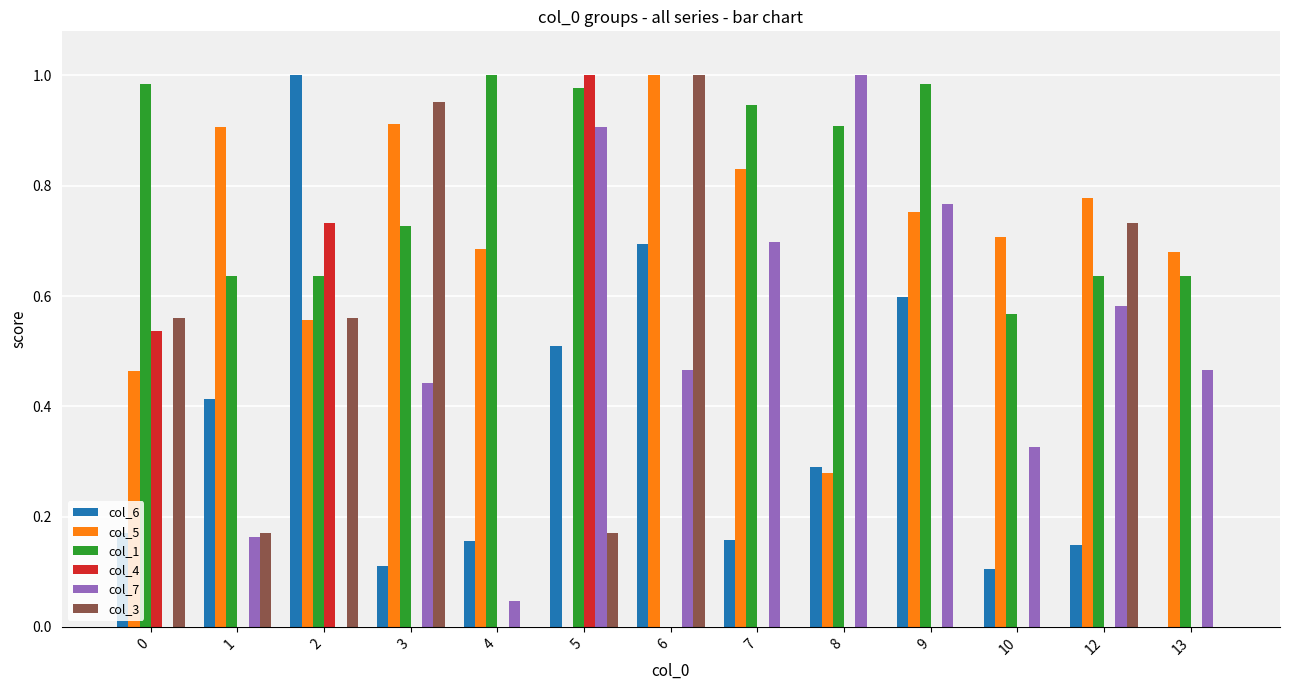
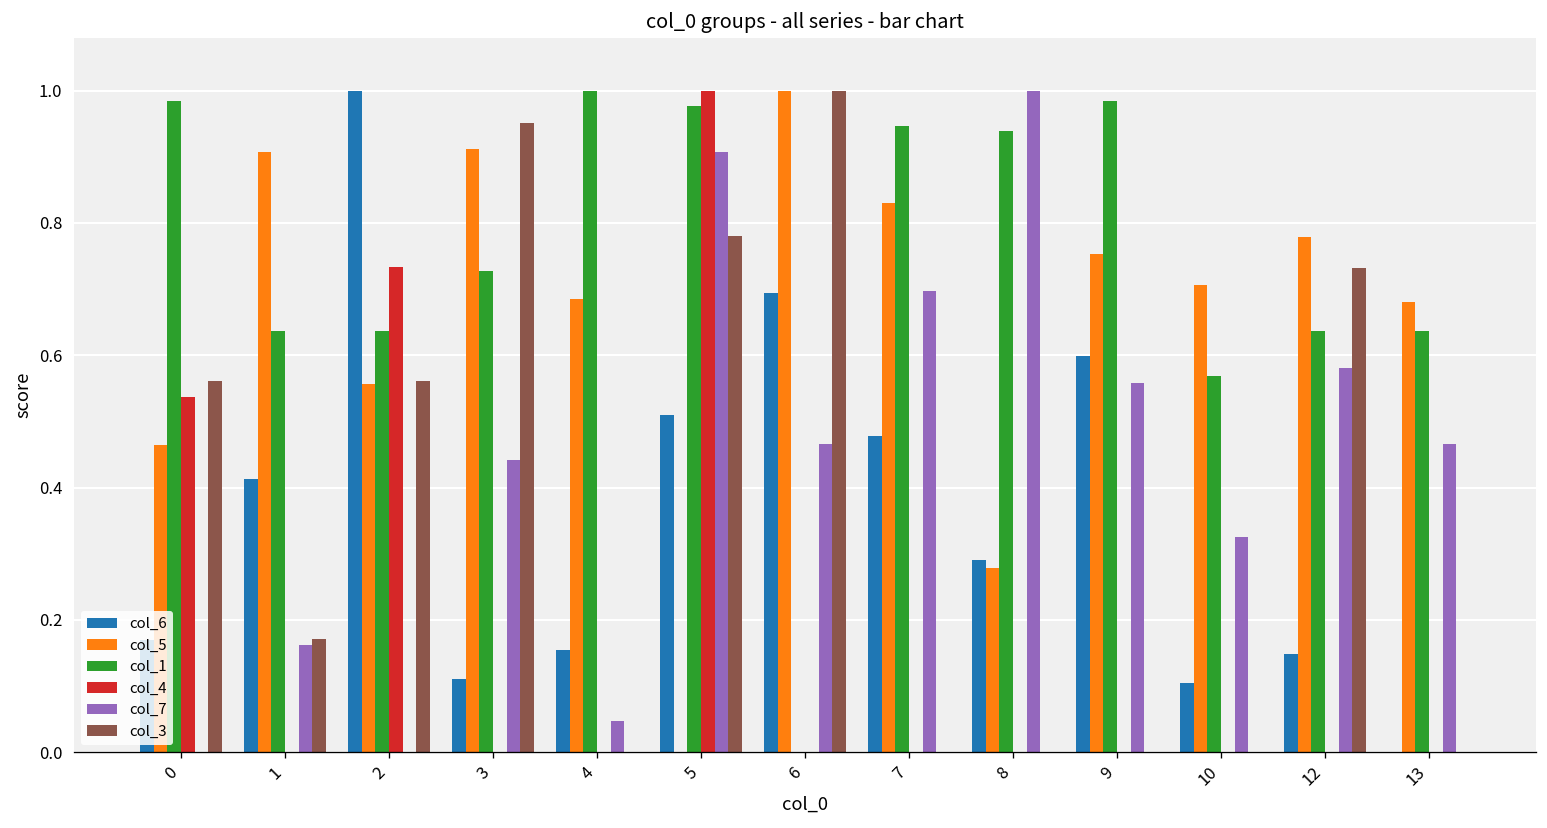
col_3, 5: 0.17 -> 0.78
col_6, 7: 0.16 -> 0.48
col_1, 8: 0.91 -> 0.94
col_7, 9: 0.77 -> 0.56
